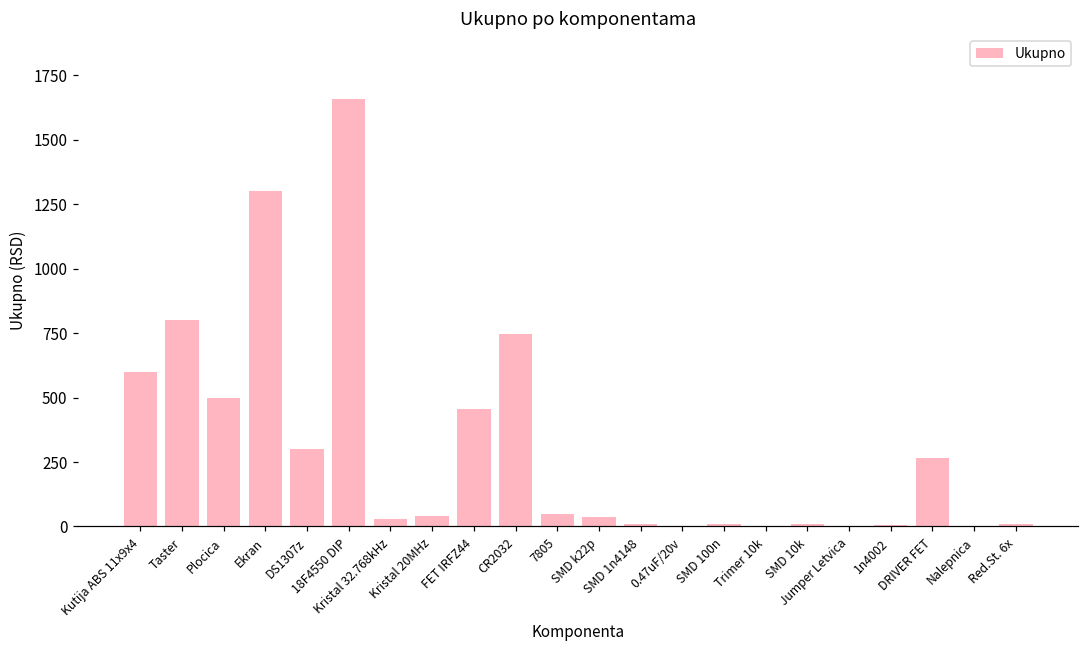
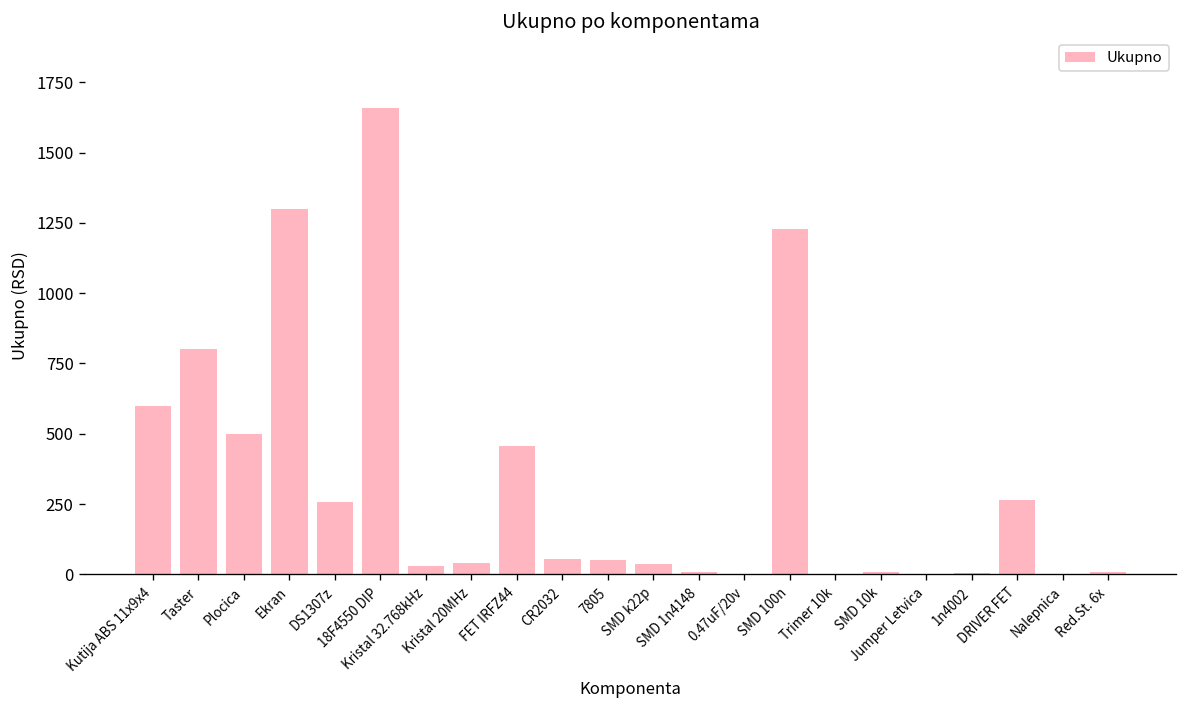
DS1307z: 300 -> 260
CR2032: 750 -> 50
SMD 100n: 10 -> 1230
